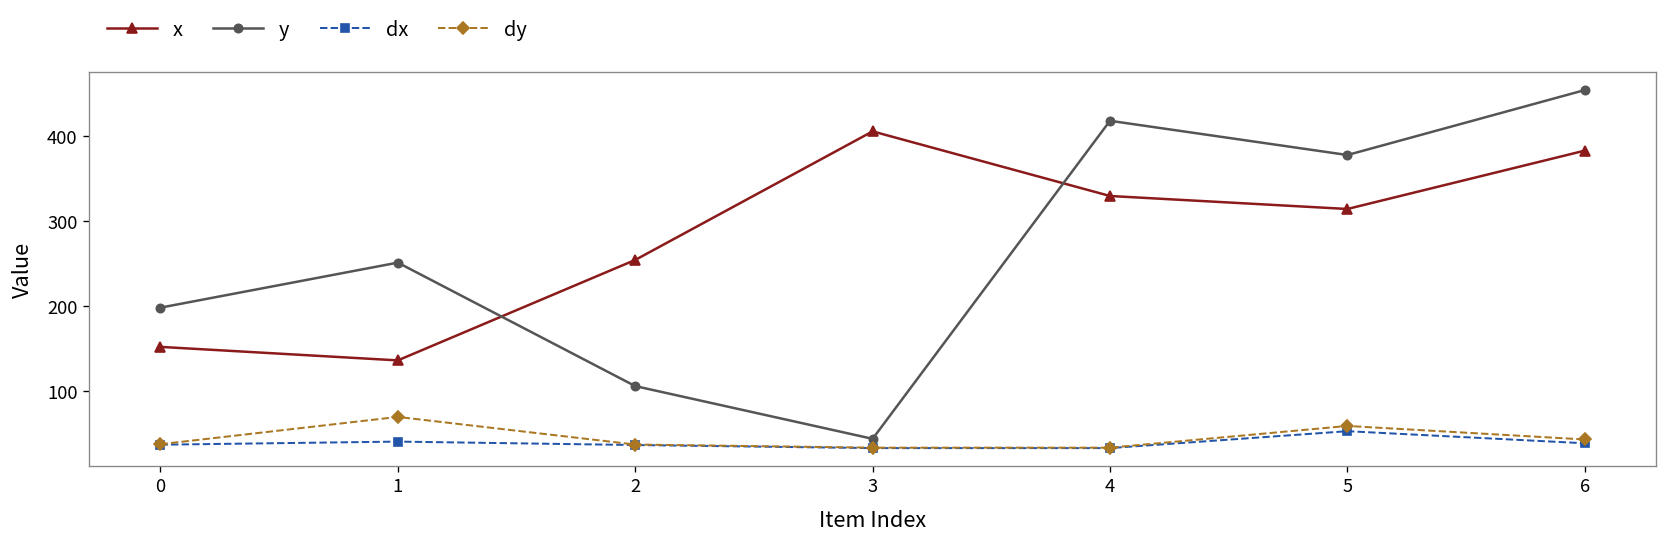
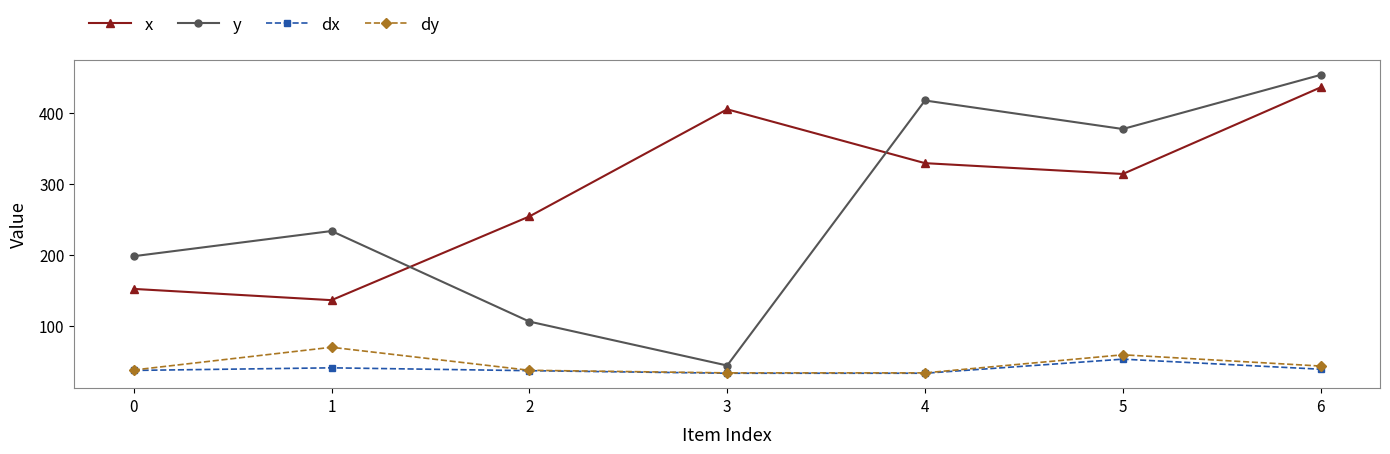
y, 1: 250 -> 230
x, 6: 380 -> 440
